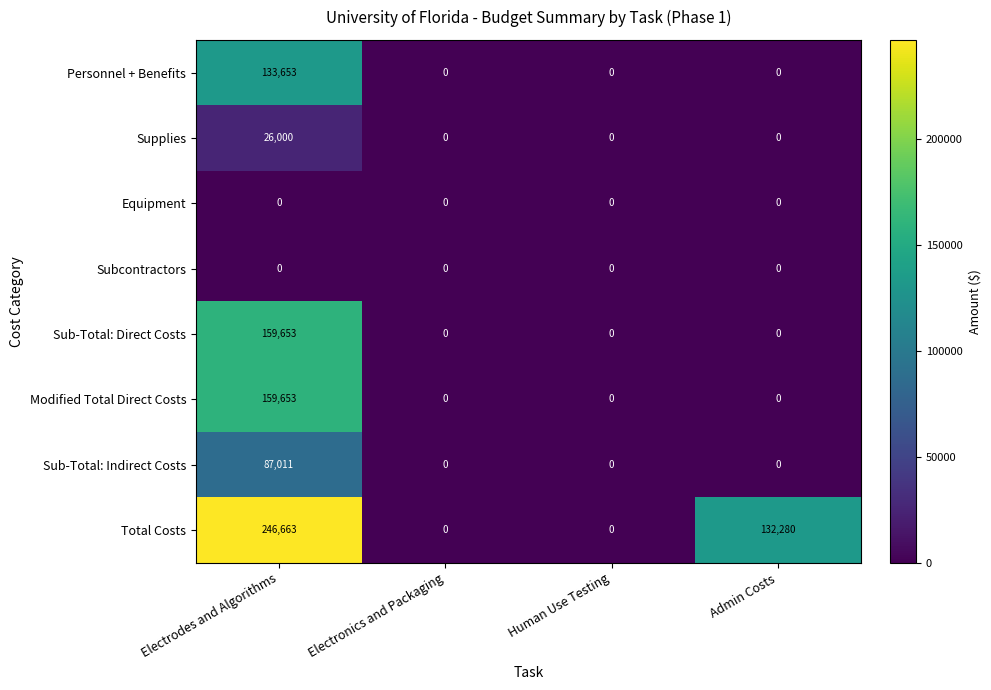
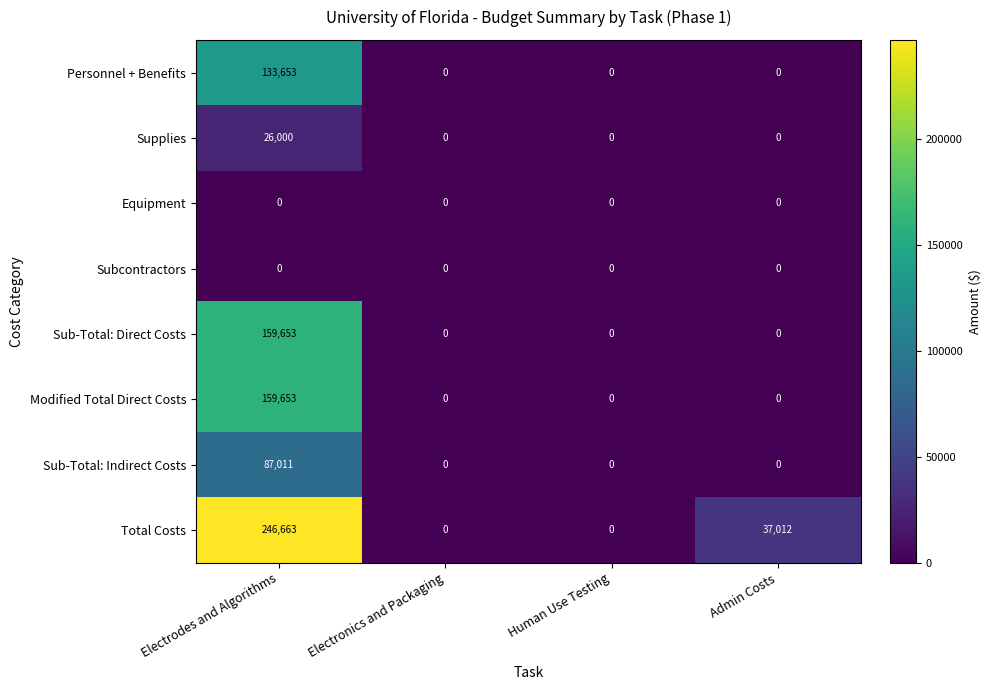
Total Costs, Admin Costs: 132,280 -> 37,012
